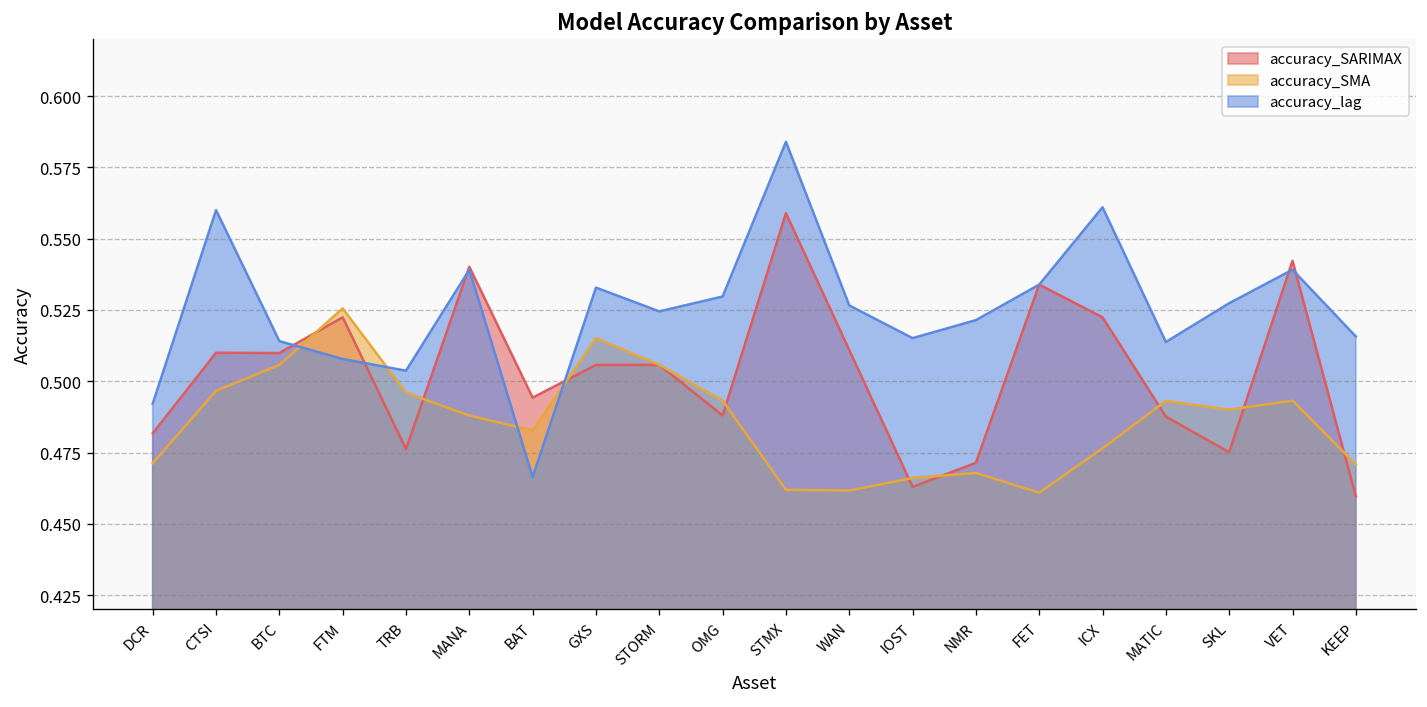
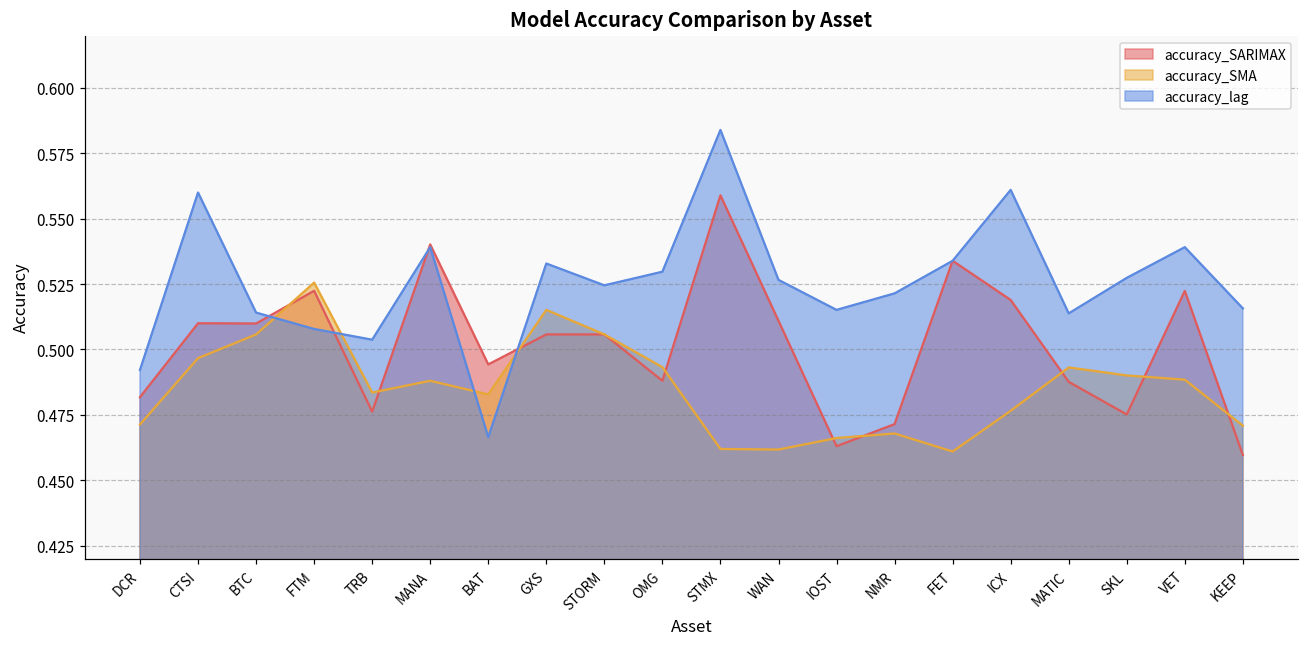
accuracy_SMA, TRB: 0.496 -> 0.484
accuracy_SARIMAX, ICX: 0.522 -> 0.519
accuracy_SARIMAX, VET: 0.542 -> 0.522
accuracy_SMA, VET: 0.493 -> 0.488
